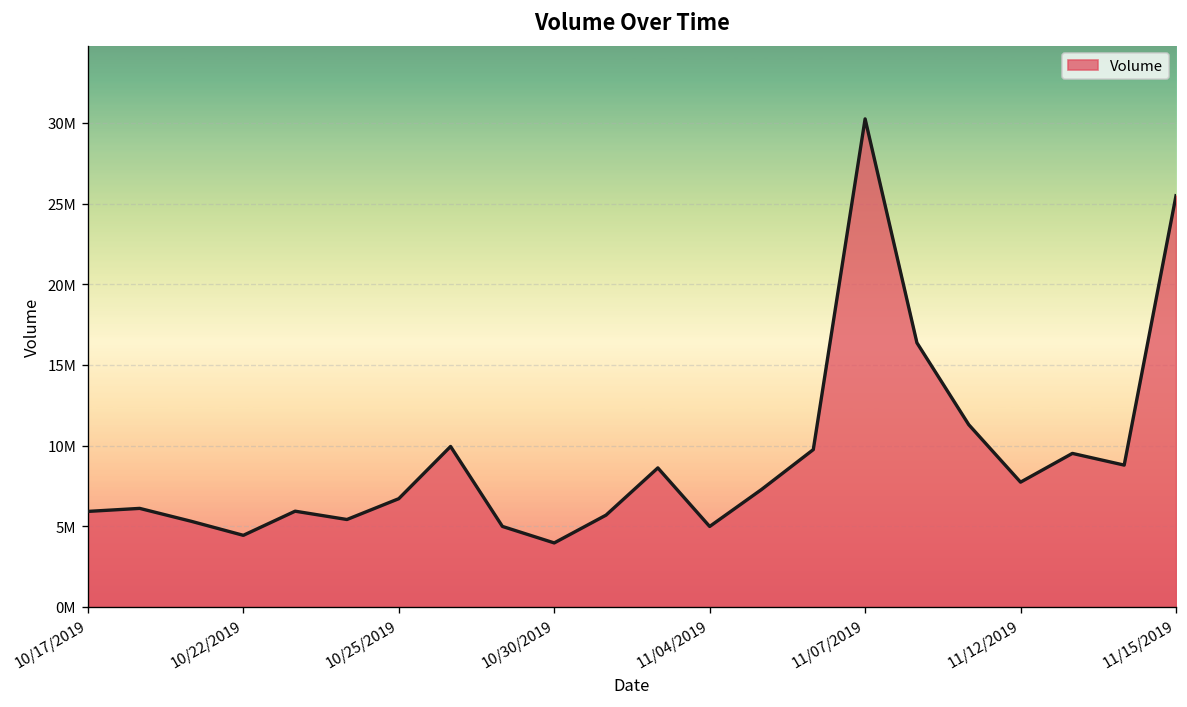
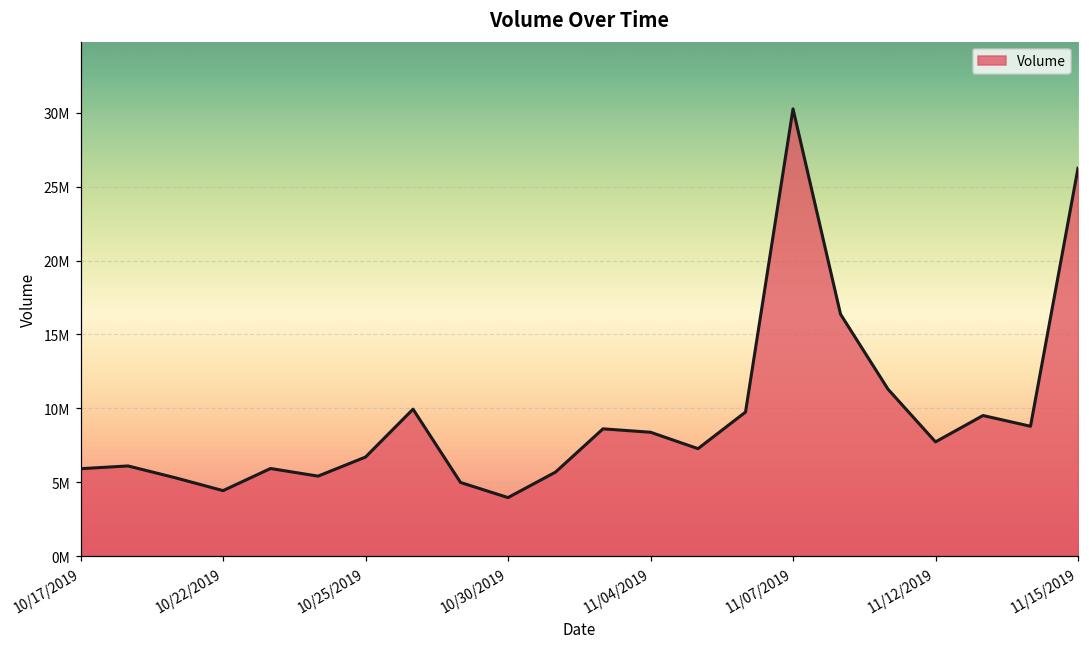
11/04/2019: 5000000 -> 8400000
11/15/2019: 25500000 -> 26200000
